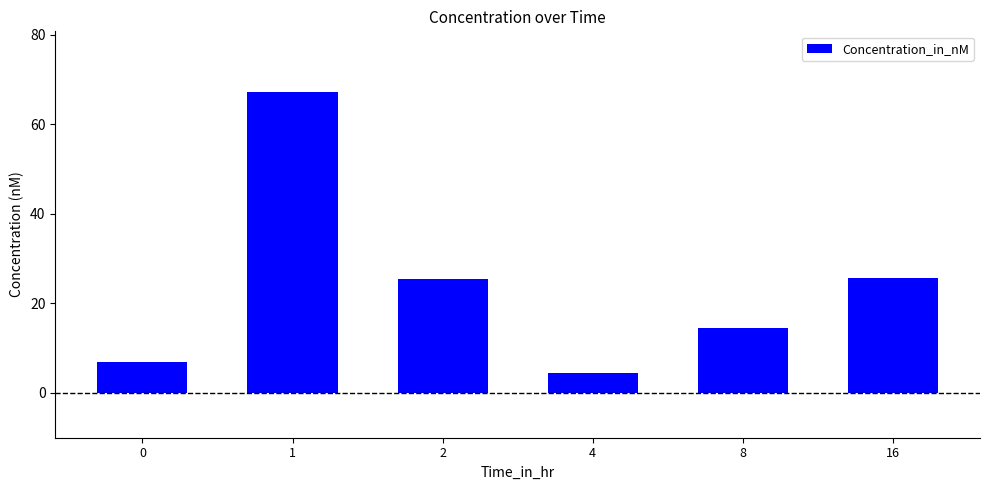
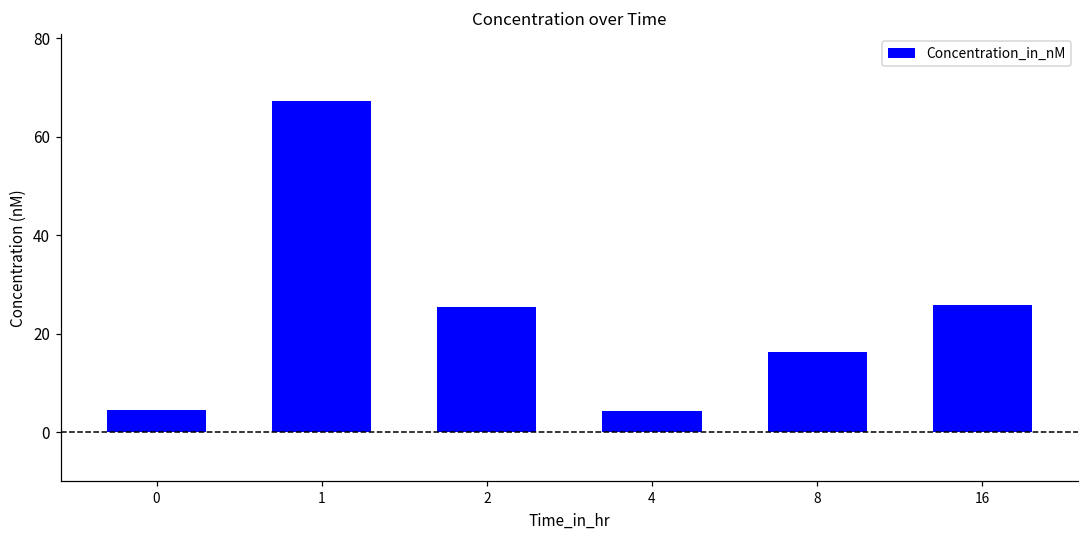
0: 7 -> 4
8: 14 -> 16
